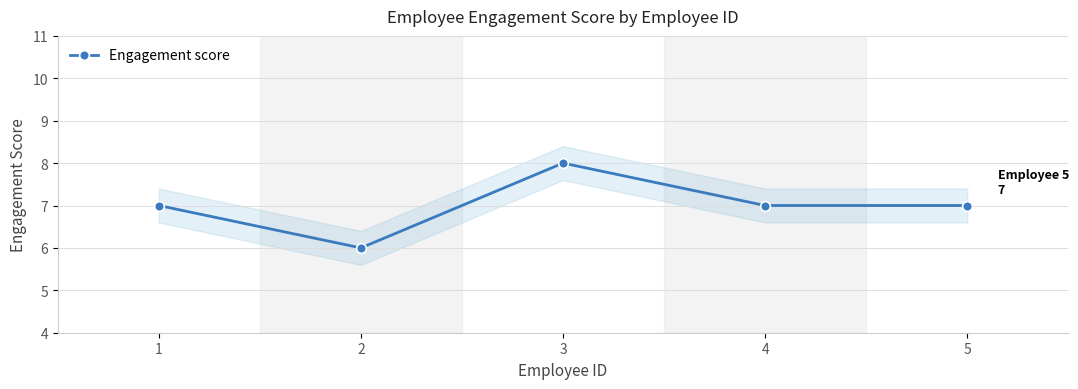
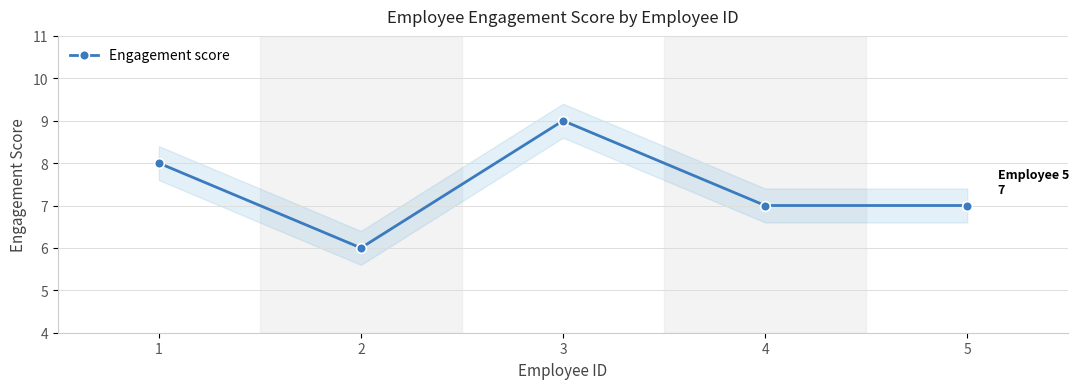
Engagement score, 1: 7 -> 8
Engagement score, 3: 8 -> 9
